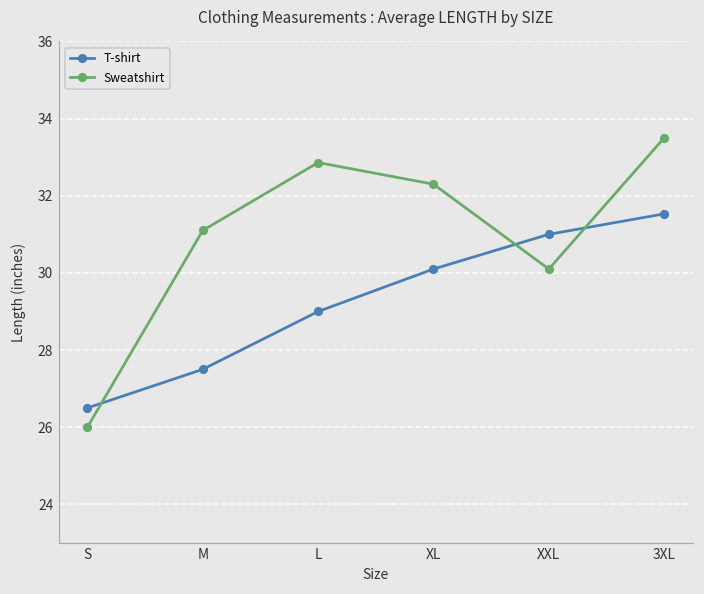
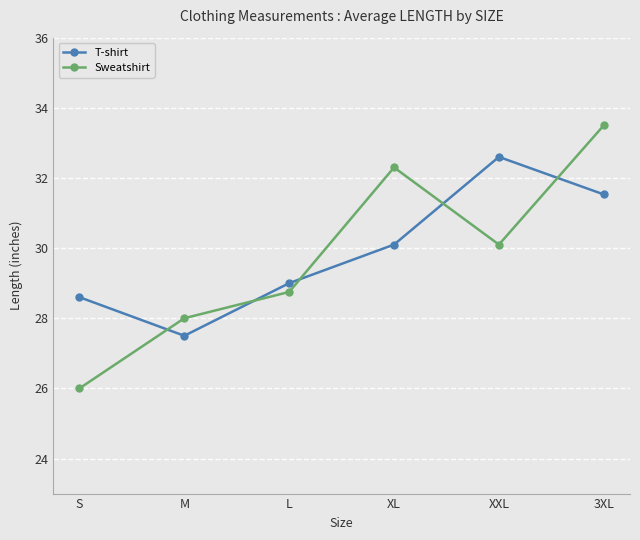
T-shirt, S: 26.5 -> 28.6
Sweatshirt, M: 31.1 -> 28.0
Sweatshirt, L: 32.9 -> 28.8
T-shirt, XXL: 31.0 -> 32.6
